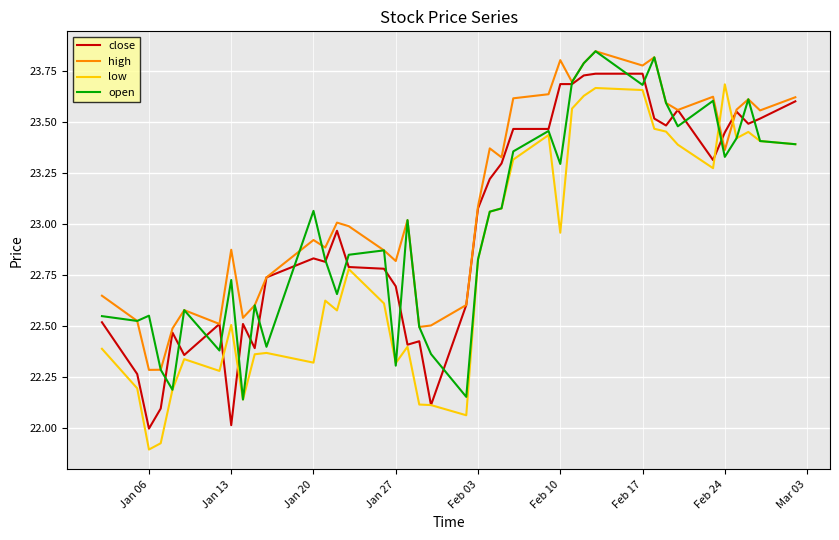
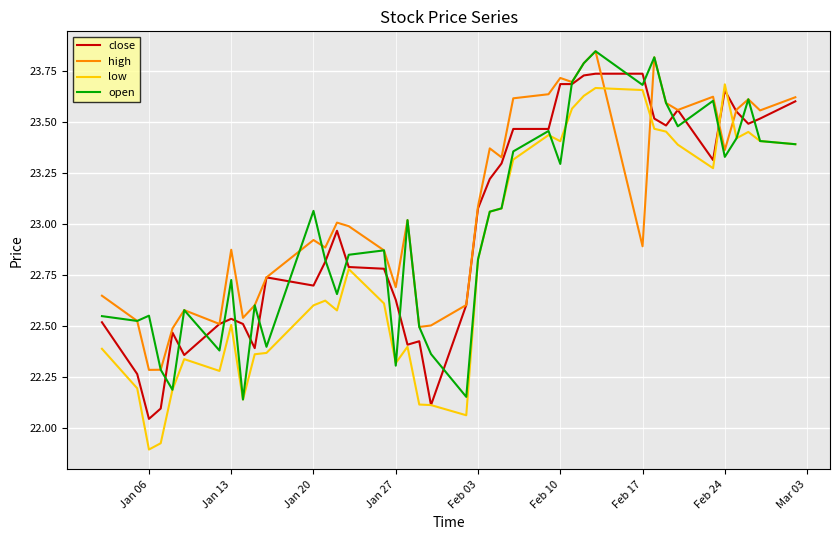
close, Jan 06: 22.00 -> 22.05
close, Jan 13: 22.01 -> 22.54
close, Jan 20: 22.83 -> 22.70
low, Jan 20: 22.32 -> 22.60
close, Jan 27: 22.70 -> 22.63
high, Jan 27: 22.82 -> 22.69
high, Feb 10: 23.80 -> 23.72
low, Feb 10: 22.96 -> 23.41
high, Feb 17: 23.78 -> 22.89
close, Feb 24: 23.45 -> 23.65
